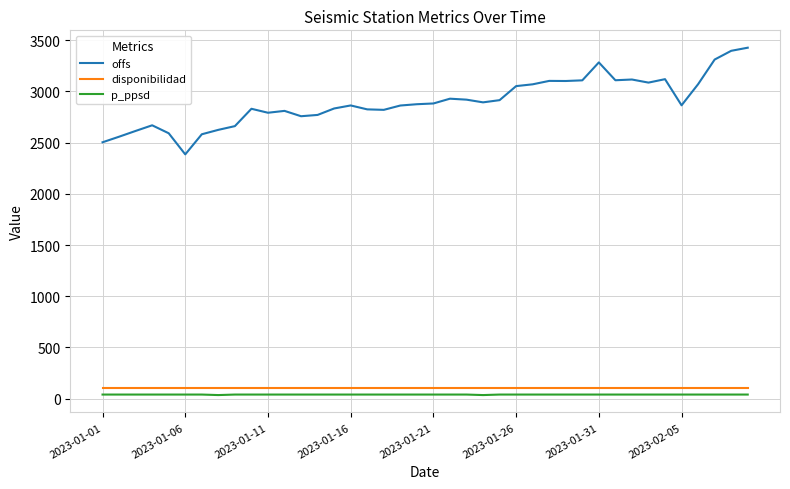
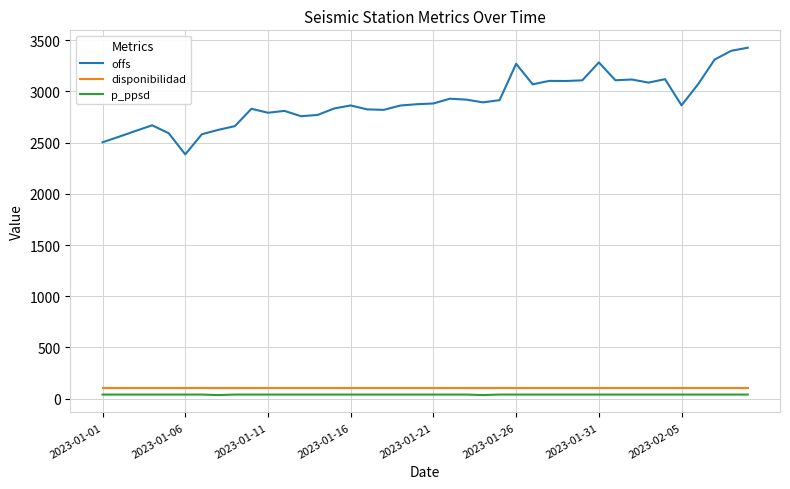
offs, 2023-01-26: 3050 -> 3270
